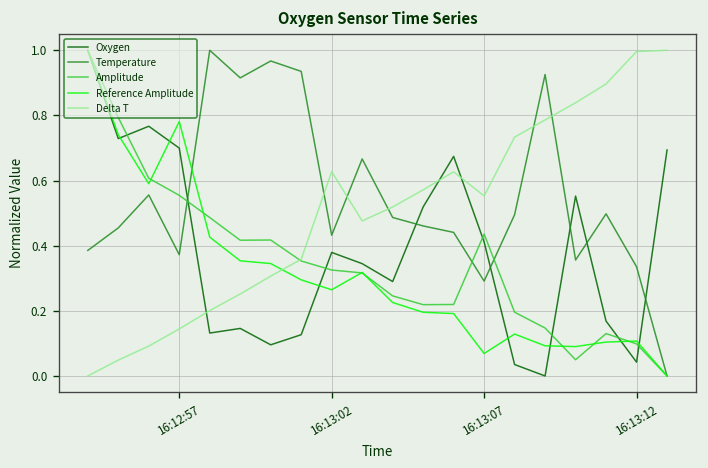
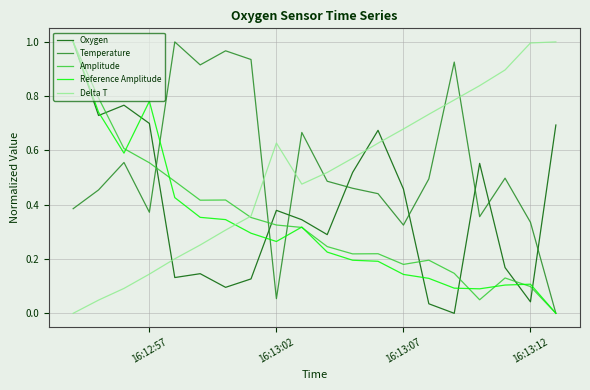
Temperature, 16:13:02: 0.43 -> 0.05
Oxygen, 16:13:07: 0.41 -> 0.46
Temperature, 16:13:07: 0.29 -> 0.32
Amplitude, 16:13:07: 0.44 -> 0.18
Reference Amplitude, 16:13:07: 0.07 -> 0.14
Delta T, 16:13:07: 0.55 -> 0.68
